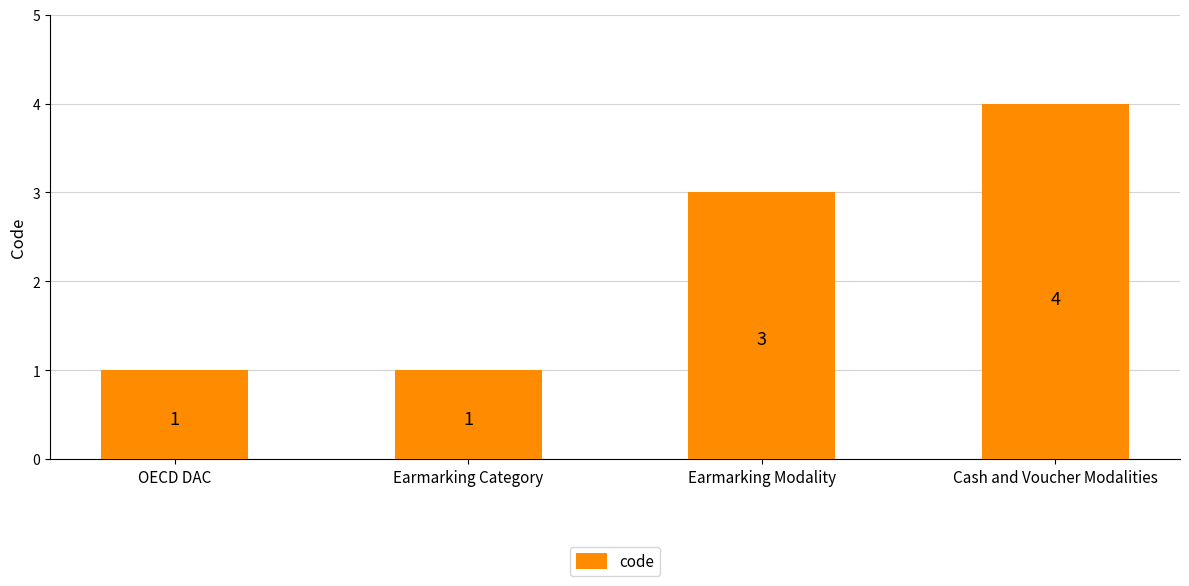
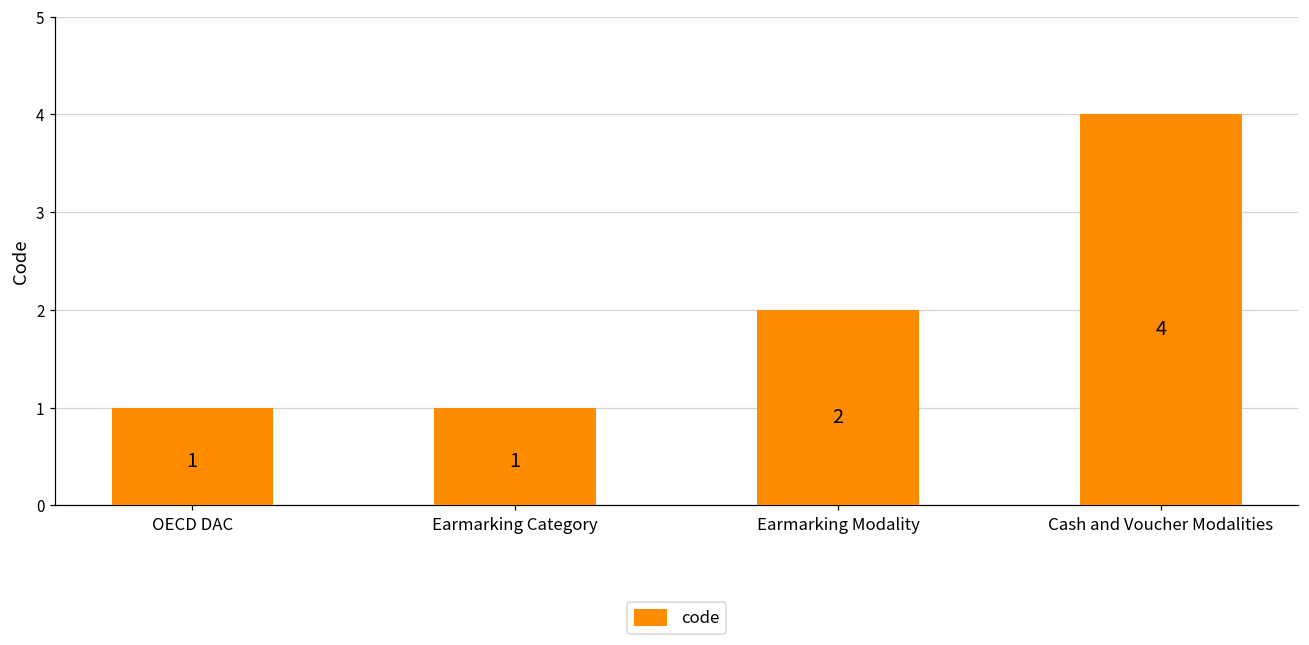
Earmarking Modality: 3 -> 2
